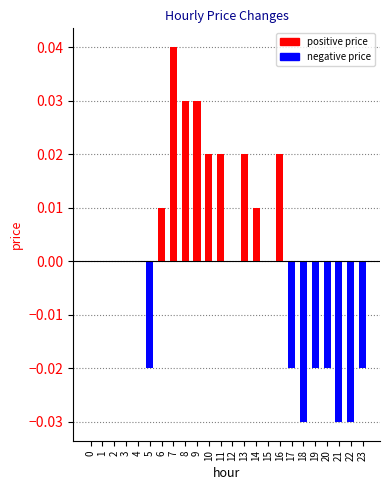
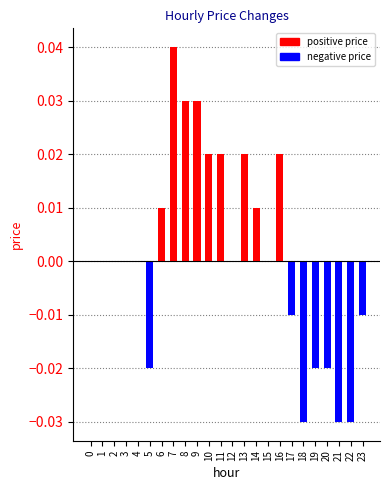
17: -0.02 -> -0.01
23: -0.02 -> -0.01
